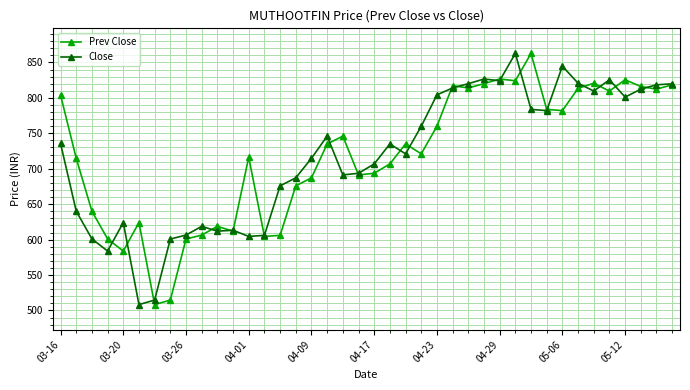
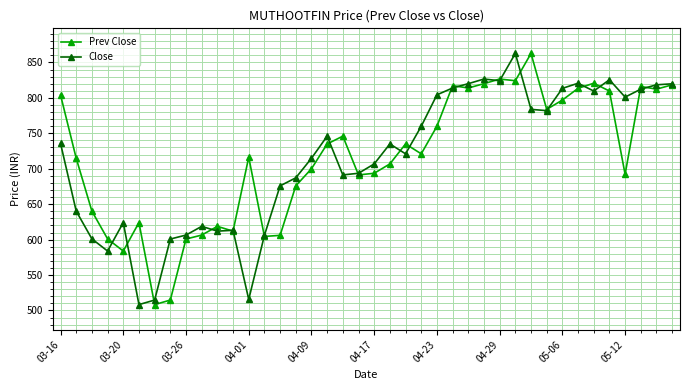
Close, 04-01: 600 -> 520
Prev Close, 04-09: 690 -> 700
Prev Close, 05-06: 780 -> 800
Close, 05-06: 840 -> 810
Prev Close, 05-12: 830 -> 690
